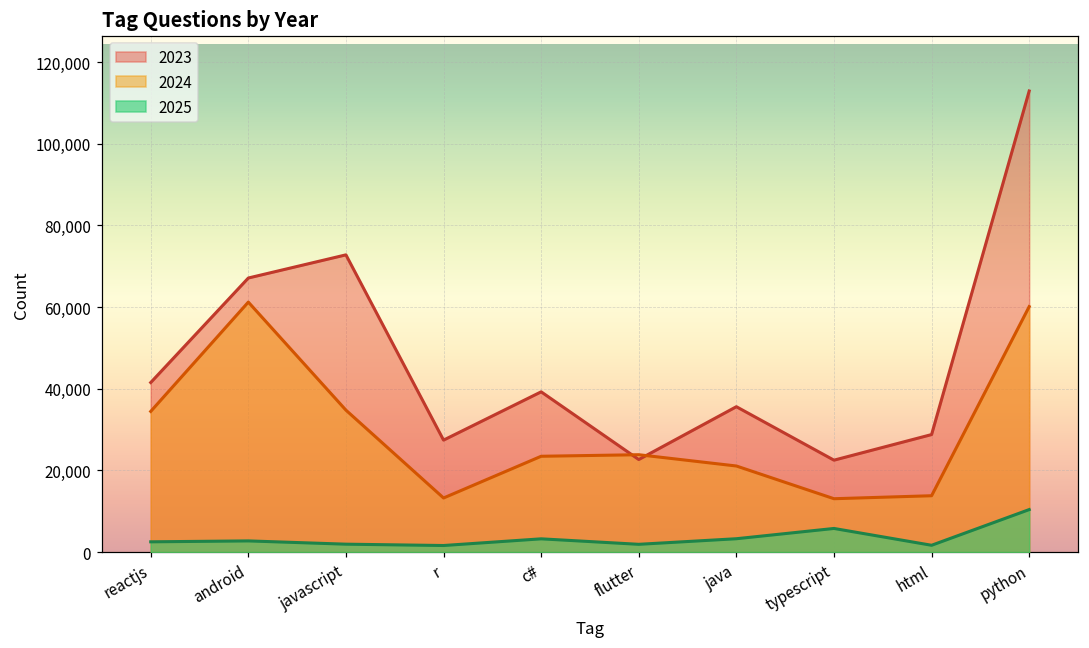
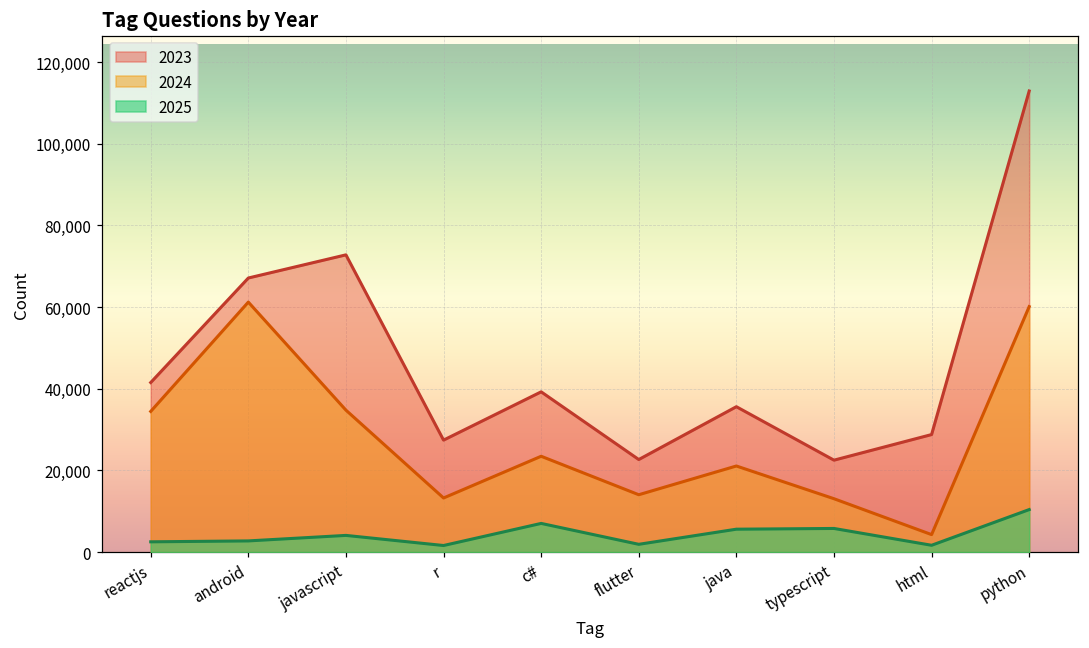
2025, javascript: 2,000 -> 4,000
2025, c#: 3,000 -> 7,000
2024, flutter: 24,000 -> 14,000
2025, java: 3,000 -> 6,000
2024, html: 14,000 -> 4,000
